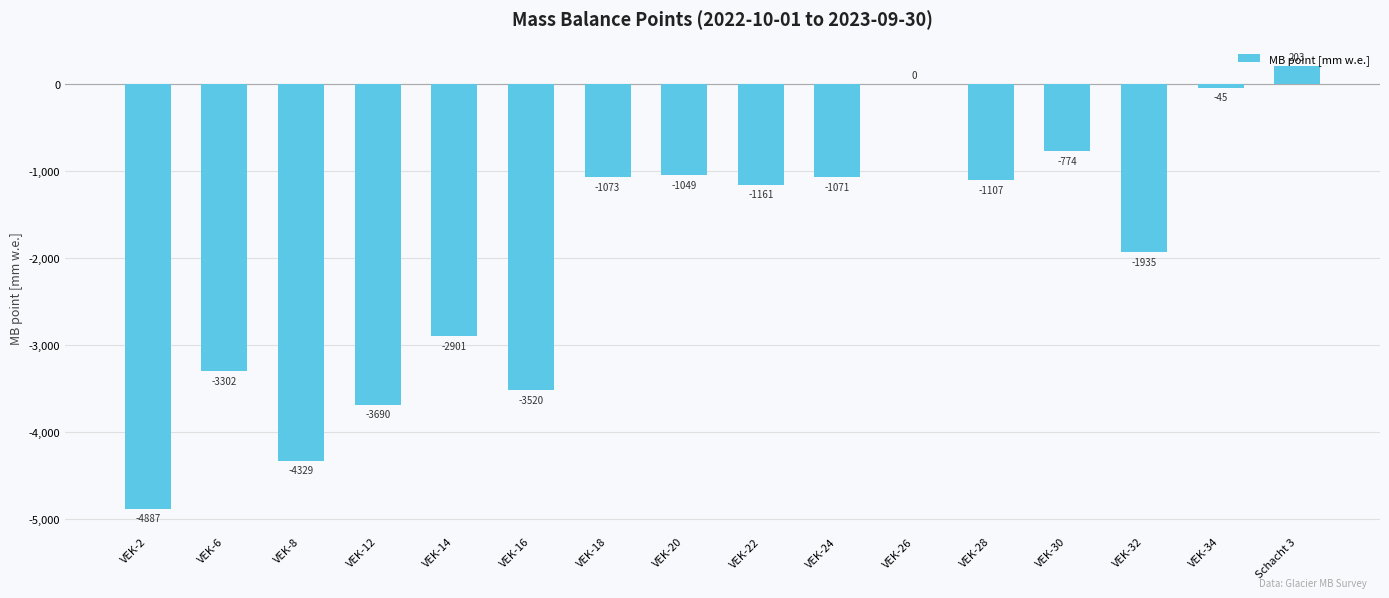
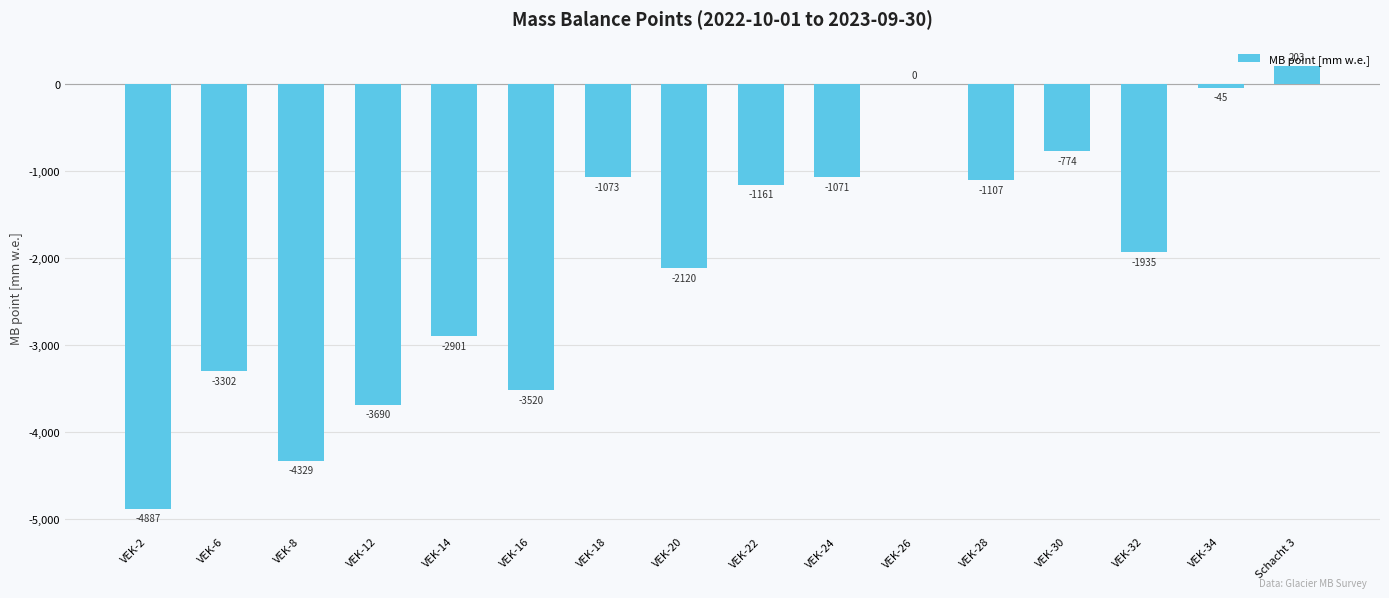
VEK-20: -1049 -> -2120
